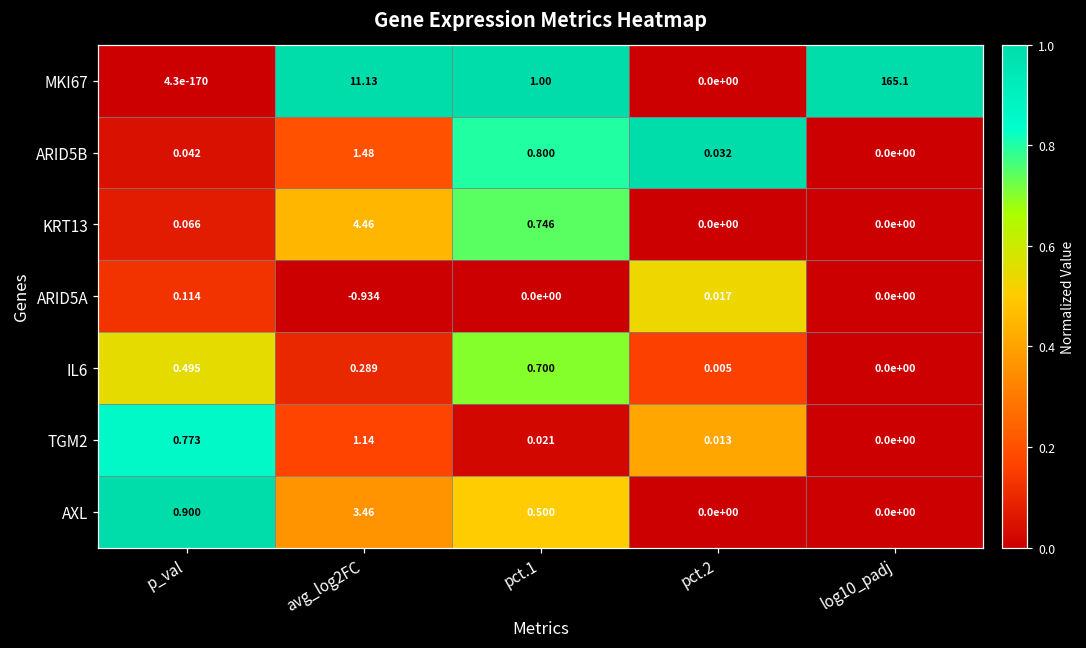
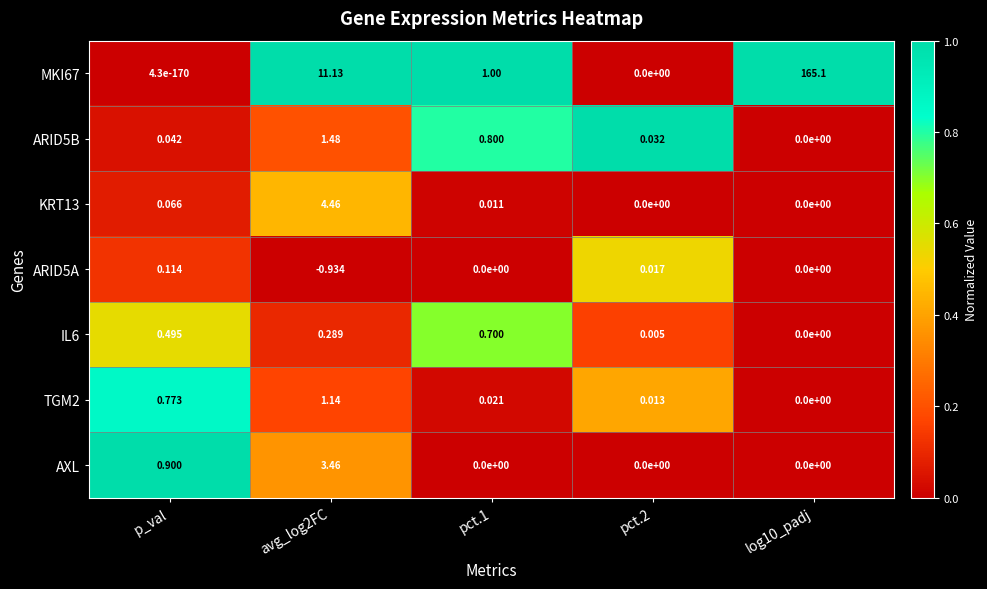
KRT13, pct.1: 0.746 -> 0.011
AXL, pct.1: 0.500 -> 0.0e+00
